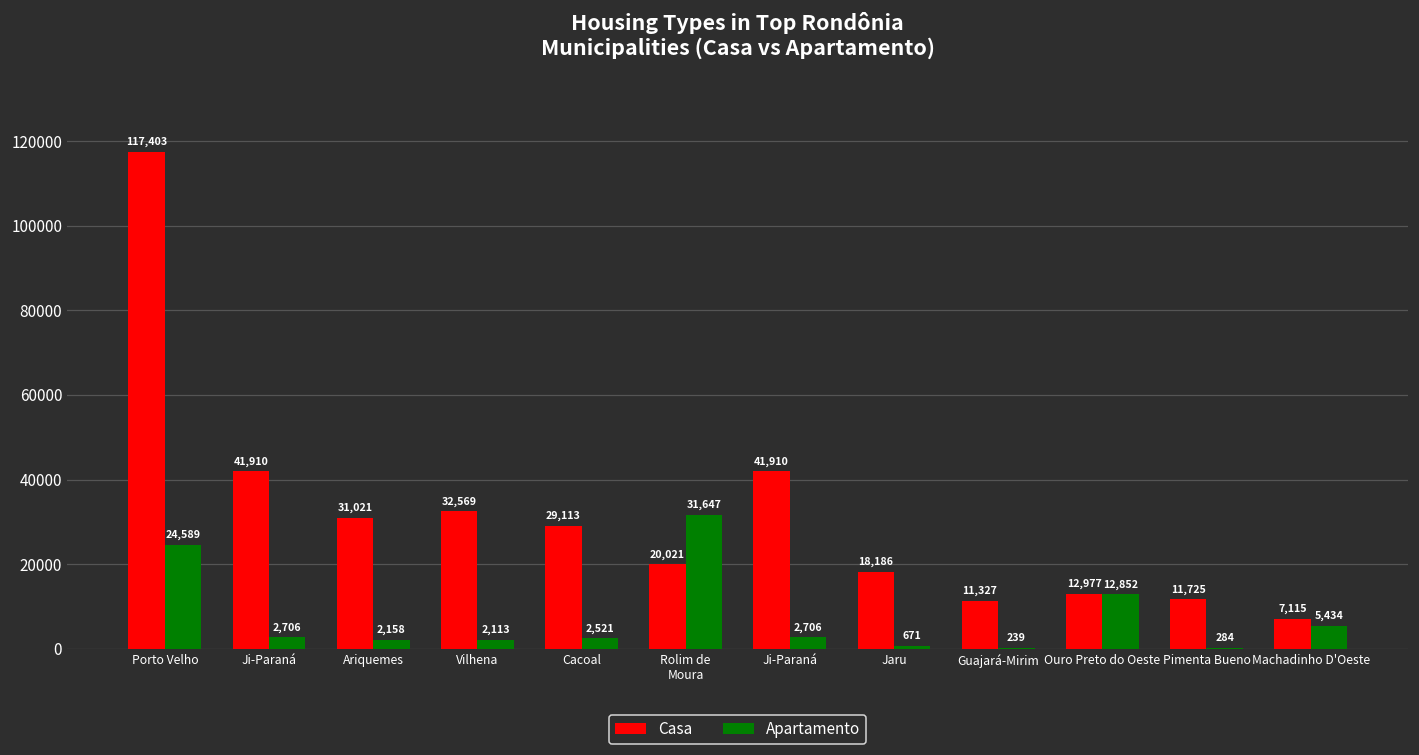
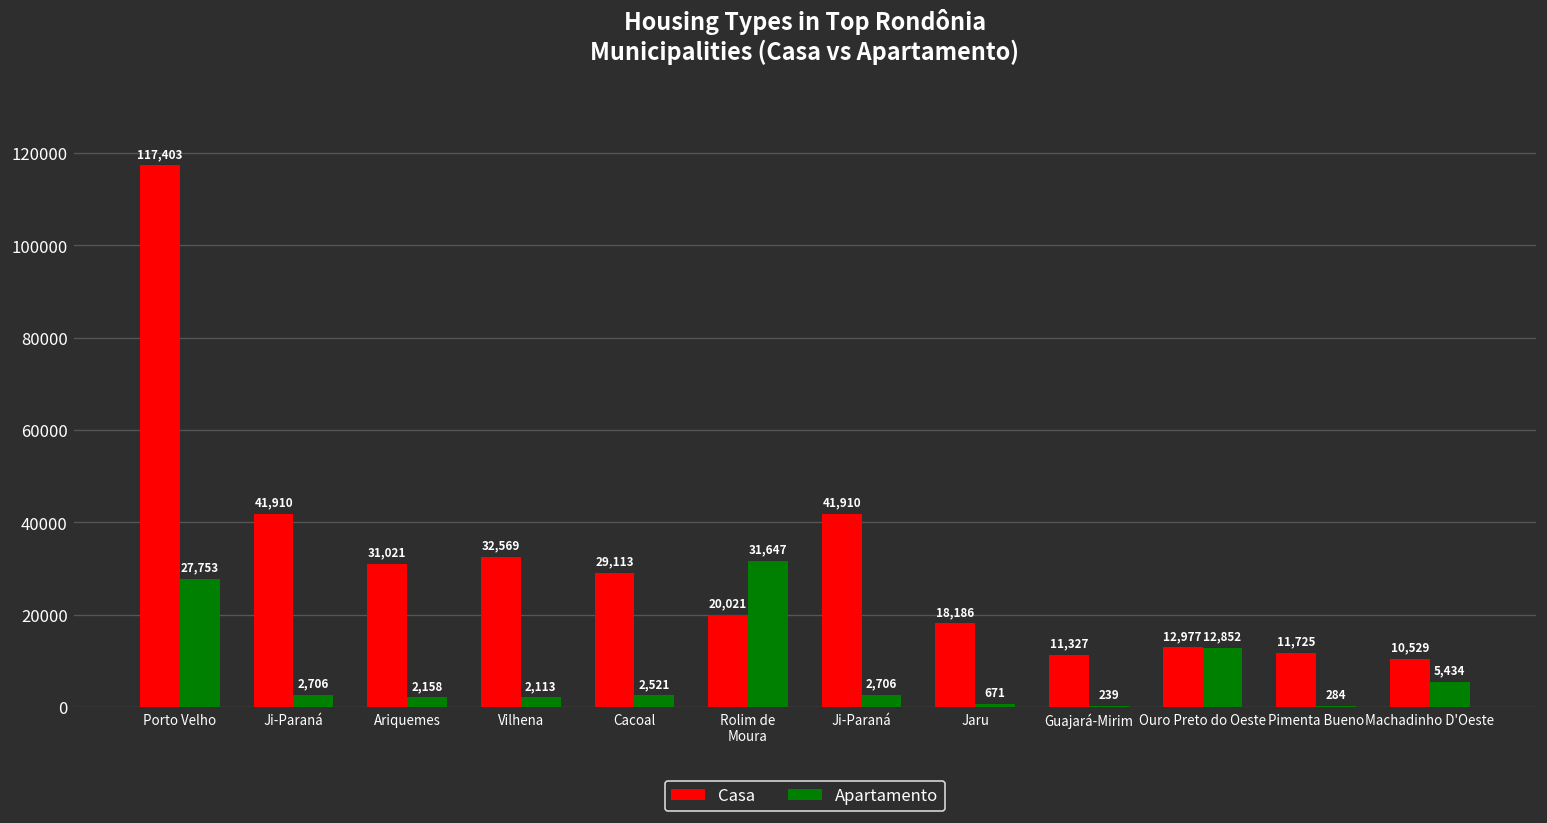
Apartamento, Porto Velho: 24,589 -> 27,753
Casa, Machadinho D'Oeste: 7,115 -> 10,529
